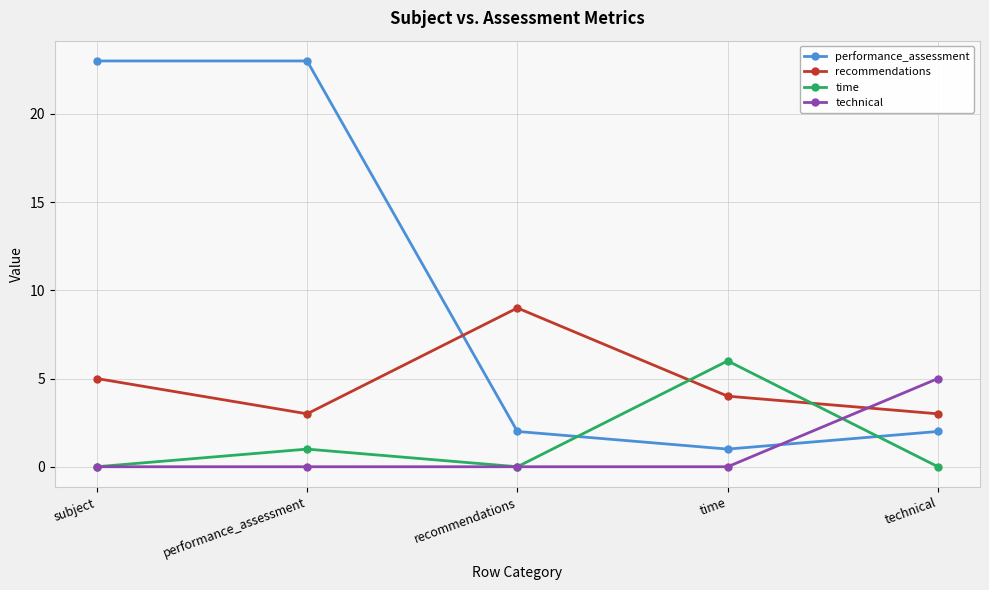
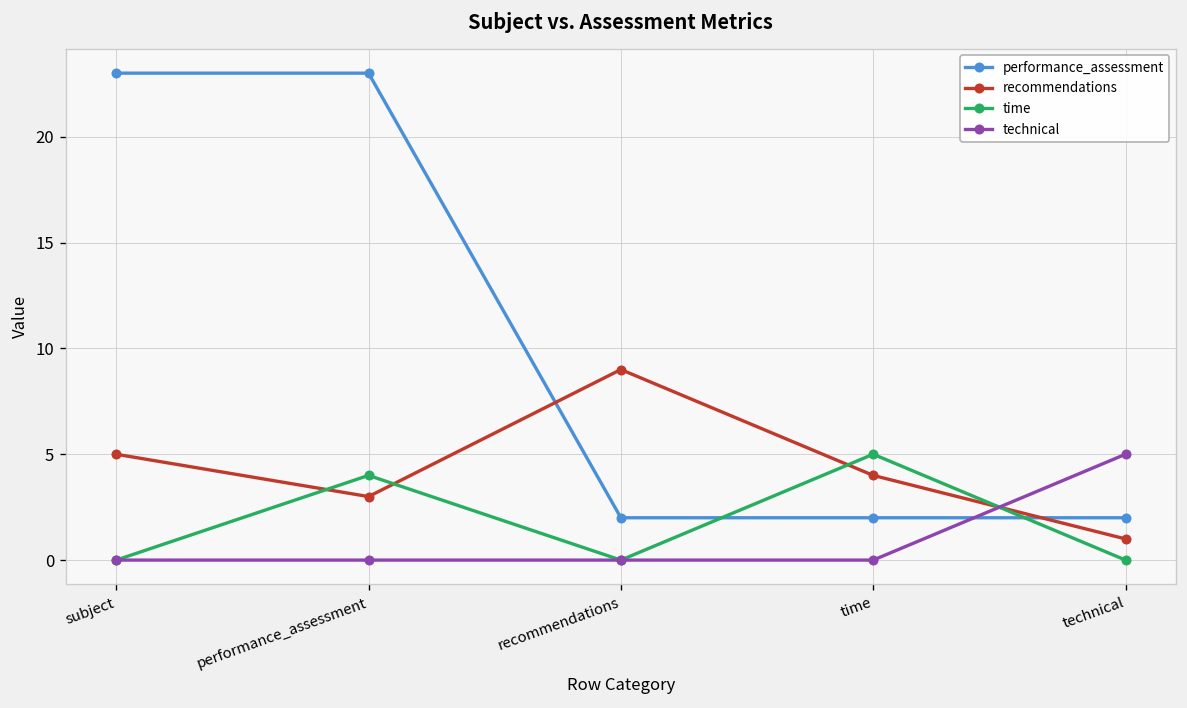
time, performance_assessment: 1 -> 4
performance_assessment, time: 1 -> 2
time, time: 6 -> 5
recommendations, technical: 3 -> 1
